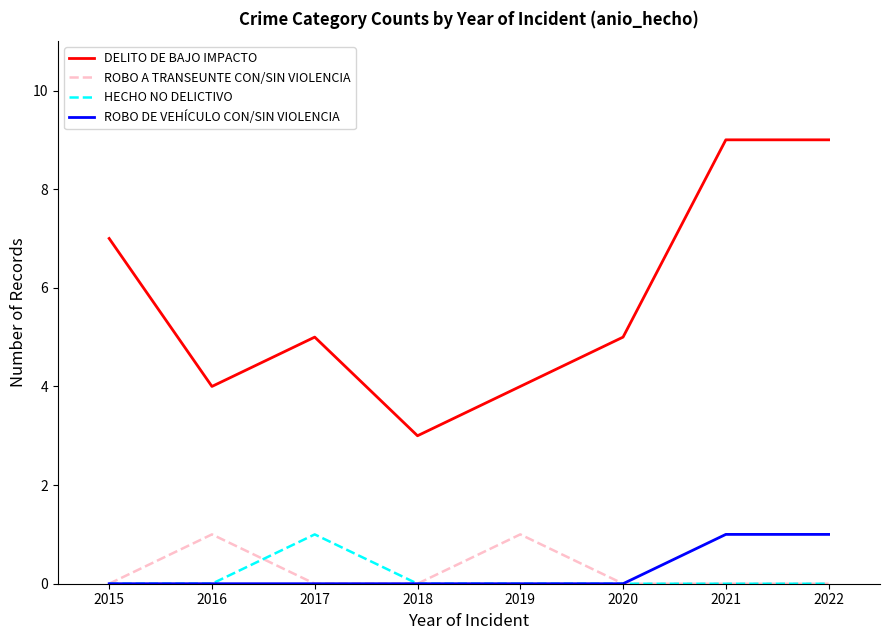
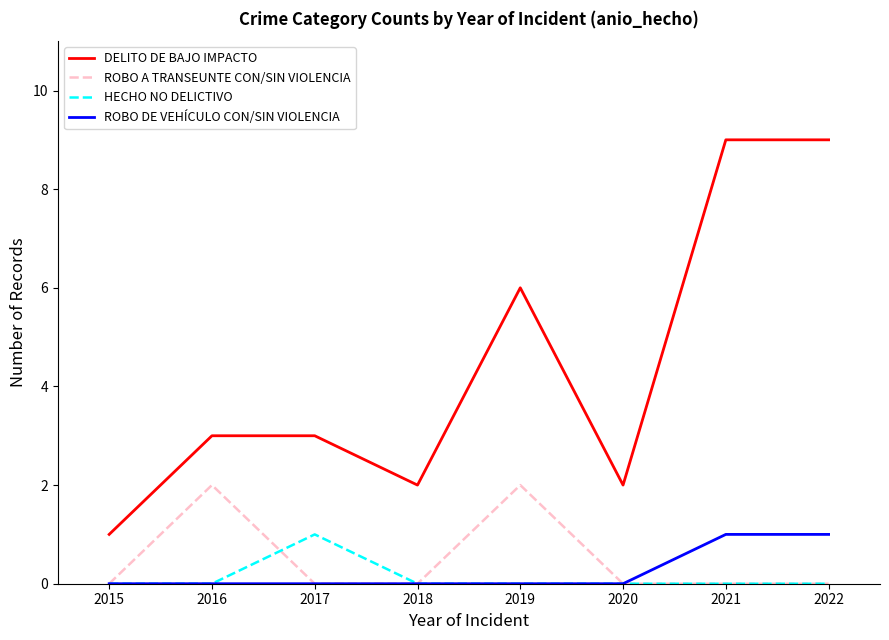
DELITO DE BAJO IMPACTO, 2015: 7 -> 1
DELITO DE BAJO IMPACTO, 2016: 4 -> 3
ROBO A TRANSEUNTE CON/SIN VIOLENCIA, 2016: 1 -> 2
DELITO DE BAJO IMPACTO, 2017: 5 -> 3
DELITO DE BAJO IMPACTO, 2018: 3 -> 2
DELITO DE BAJO IMPACTO, 2019: 4 -> 6
ROBO A TRANSEUNTE CON/SIN VIOLENCIA, 2019: 1 -> 2
DELITO DE BAJO IMPACTO, 2020: 5 -> 2
